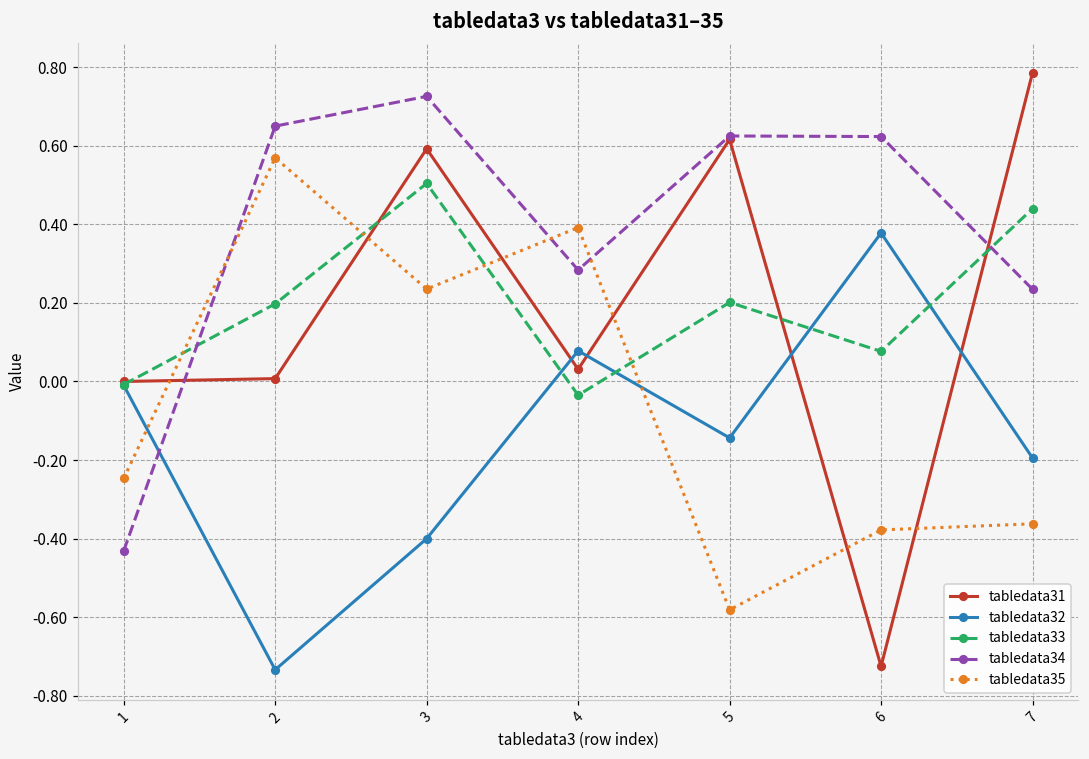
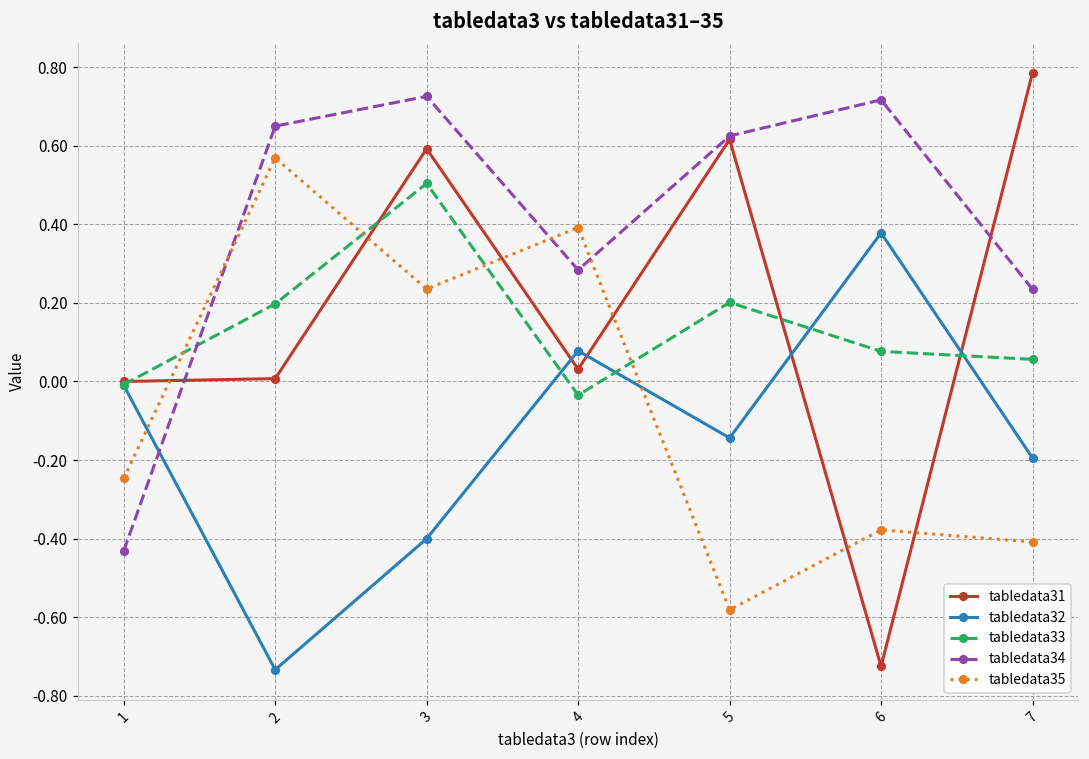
tabledata34, 6: 0.62 -> 0.72
tabledata33, 7: 0.44 -> 0.06
tabledata35, 7: -0.36 -> -0.41
